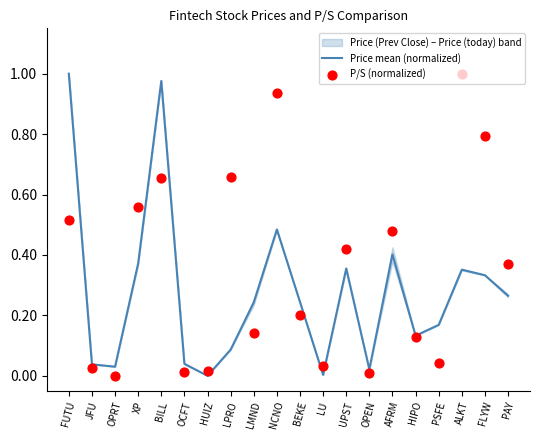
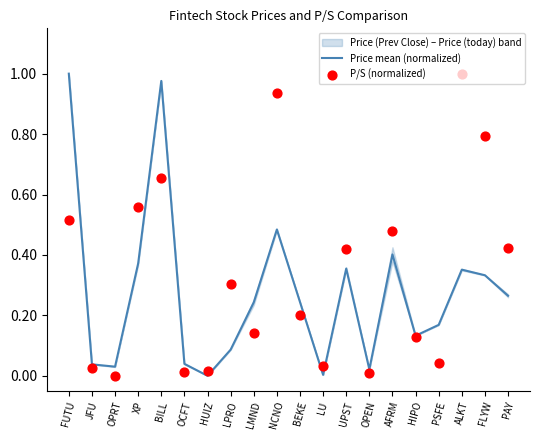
P/S (normalized), LPRO: 0.66 -> 0.31
P/S (normalized), PAY: 0.37 -> 0.42
